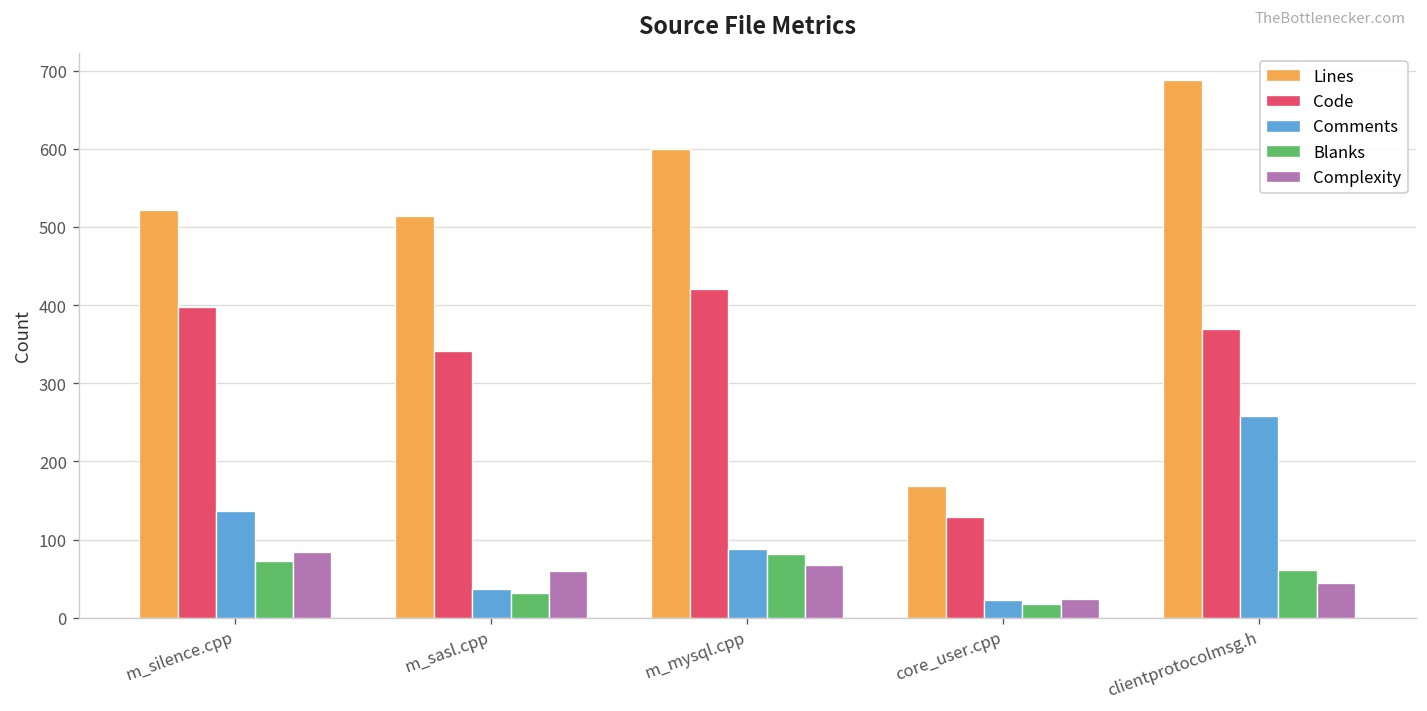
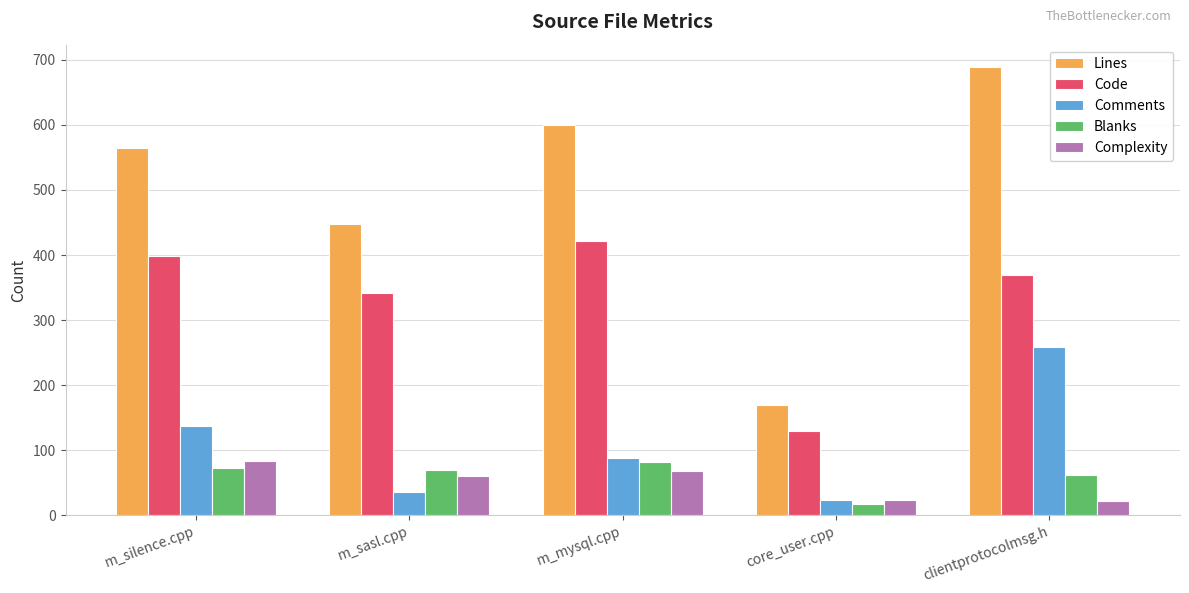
Lines, m_silence.cpp: 520 -> 560
Lines, m_sasl.cpp: 510 -> 450
Blanks, m_sasl.cpp: 30 -> 70
Complexity, clientprotocolmsg.h: 40 -> 20
